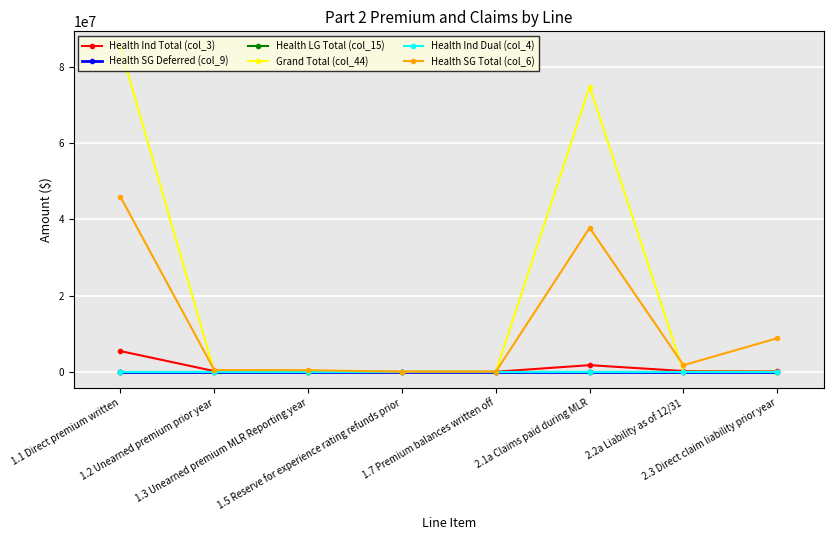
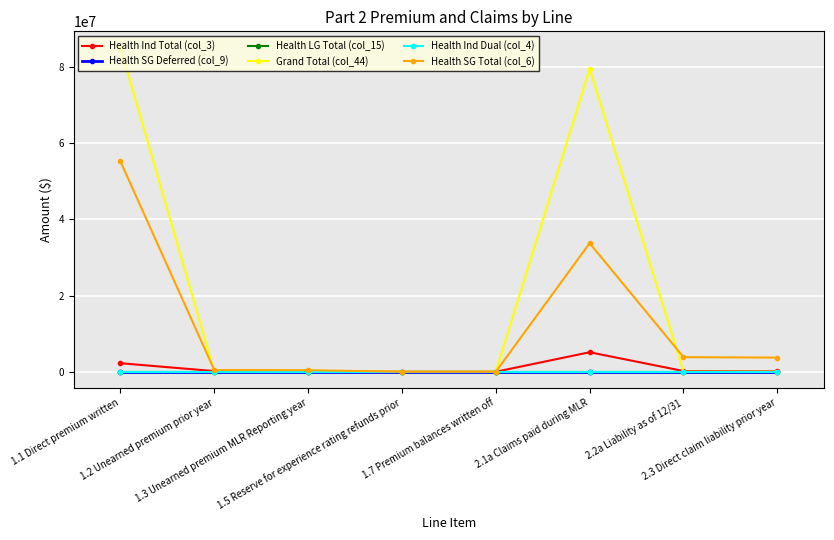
Health Ind Total (col_3), 1.1 Direct premium written: 5000000 -> 2000000
Health SG Total (col_6), 1.1 Direct premium written: 46000000 -> 55000000
Health Ind Total (col_3), 2.1a Claims paid during MLR: 2000000 -> 5000000
Grand Total (col_44), 2.1a Claims paid during MLR: 75000000 -> 80000000
Health SG Total (col_6), 2.1a Claims paid during MLR: 38000000 -> 34000000
Health SG Total (col_6), 2.2a Liability as of 12/31: 2000000 -> 4000000
Health SG Total (col_6), 2.3 Direct claim liability prior year: 9000000 -> 4000000
